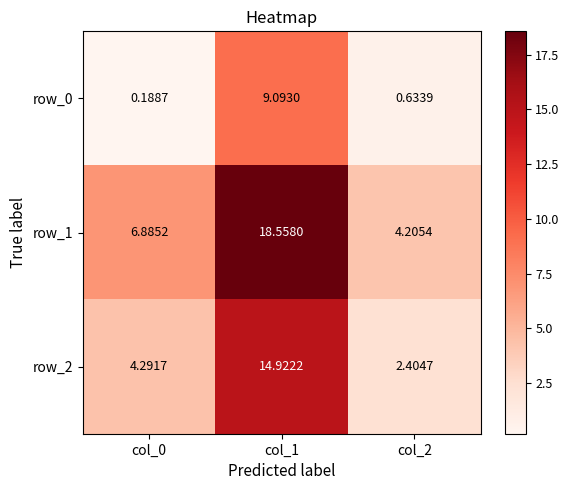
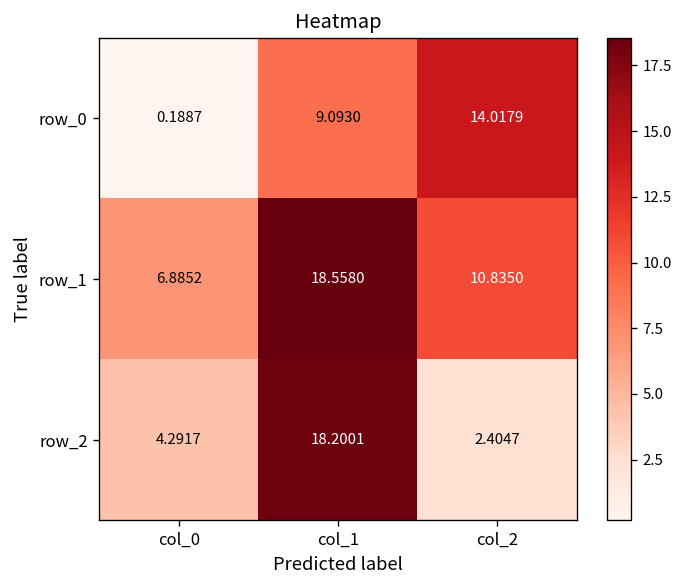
row_0, col_2: 0.6339 -> 14.0179
row_1, col_2: 4.2054 -> 10.8350
row_2, col_1: 14.9222 -> 18.2001
